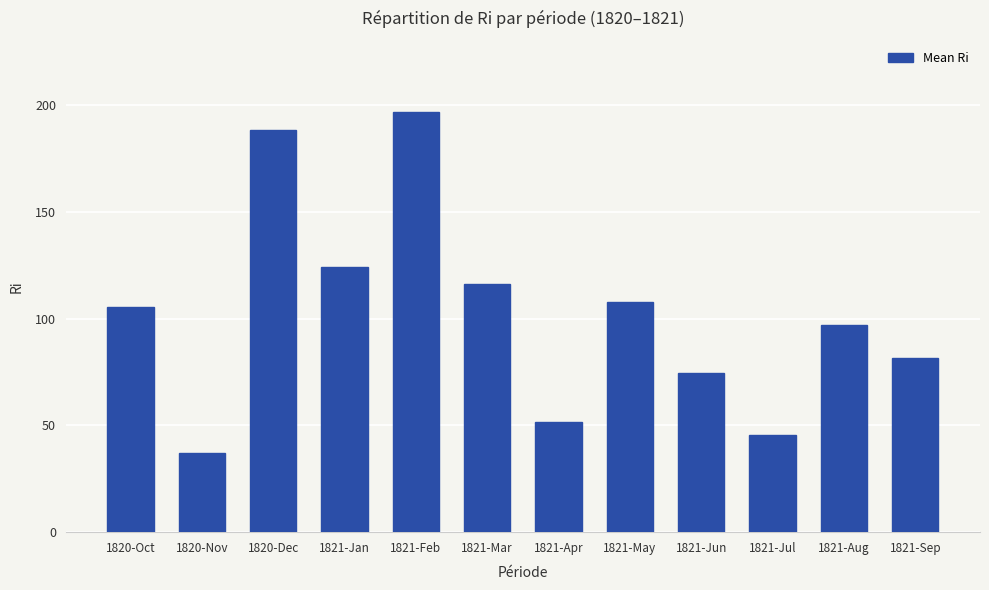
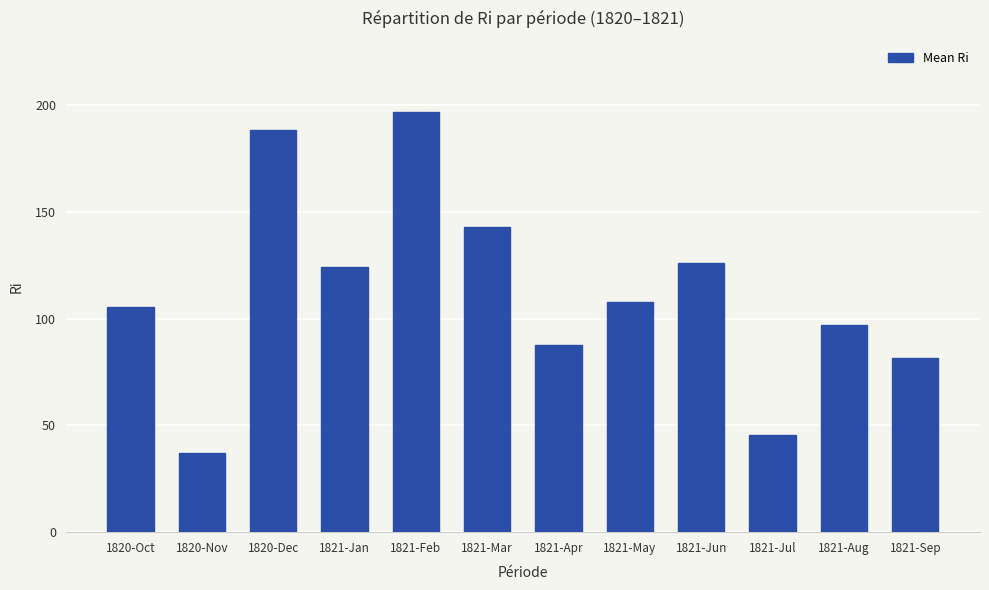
1821-Mar: 116 -> 143
1821-Apr: 51 -> 88
1821-Jun: 74 -> 126
